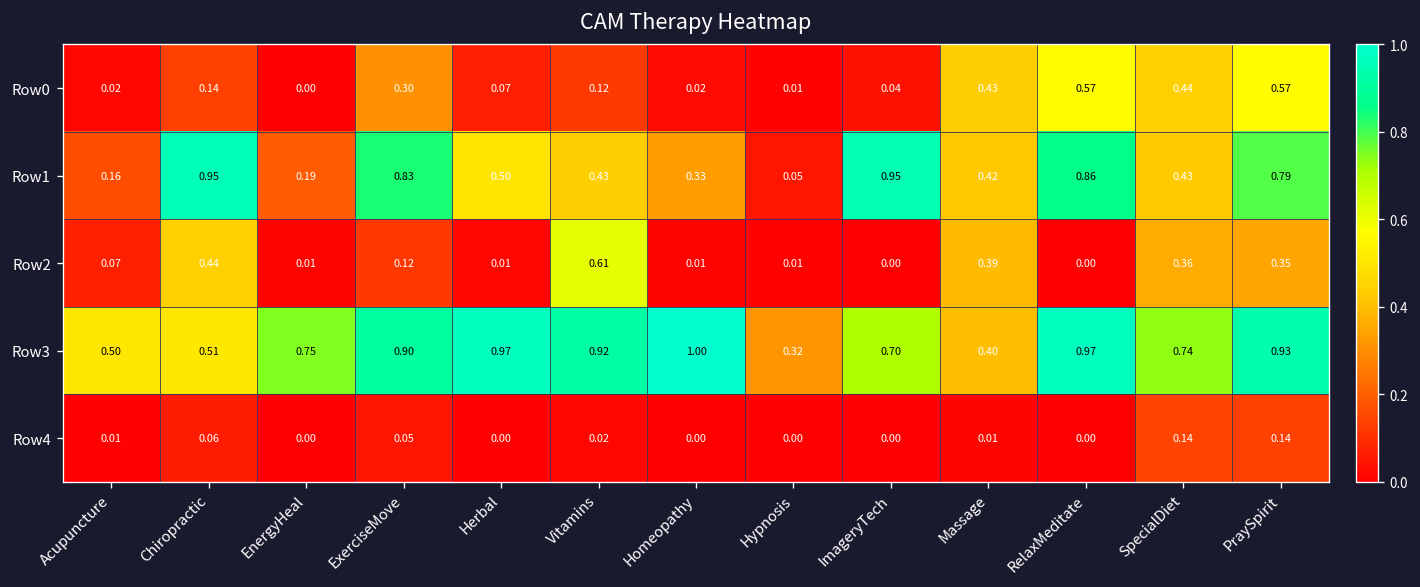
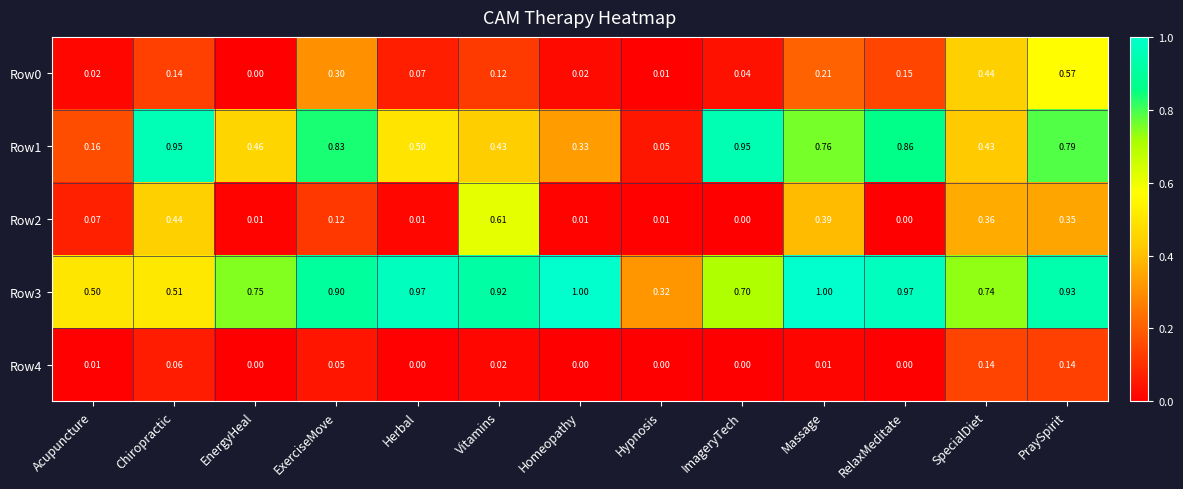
Row0, Massage: 0.43 -> 0.21
Row0, RelaxMeditate: 0.57 -> 0.15
Row1, EnergyHeal: 0.19 -> 0.46
Row1, Massage: 0.42 -> 0.76
Row3, Massage: 0.40 -> 1.00
